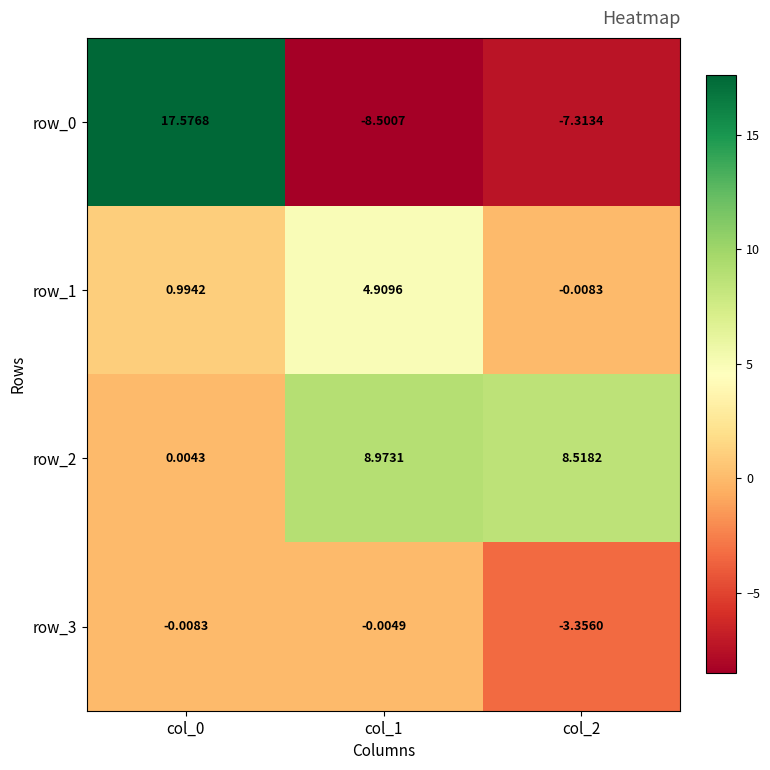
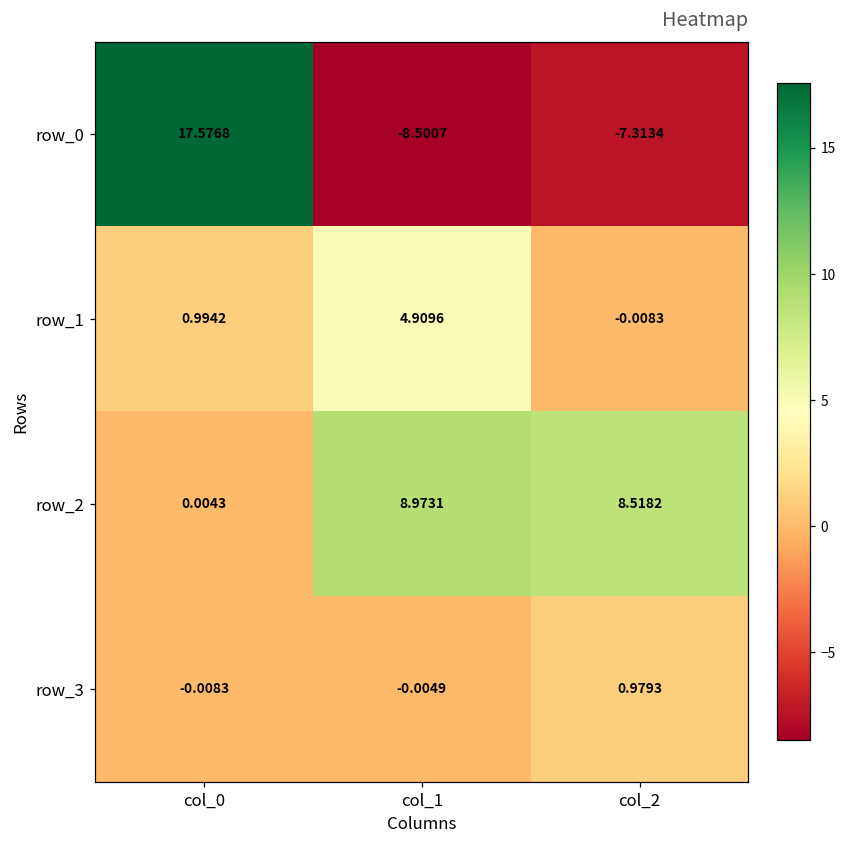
row_3, col_2: -3.3560 -> 0.9793
